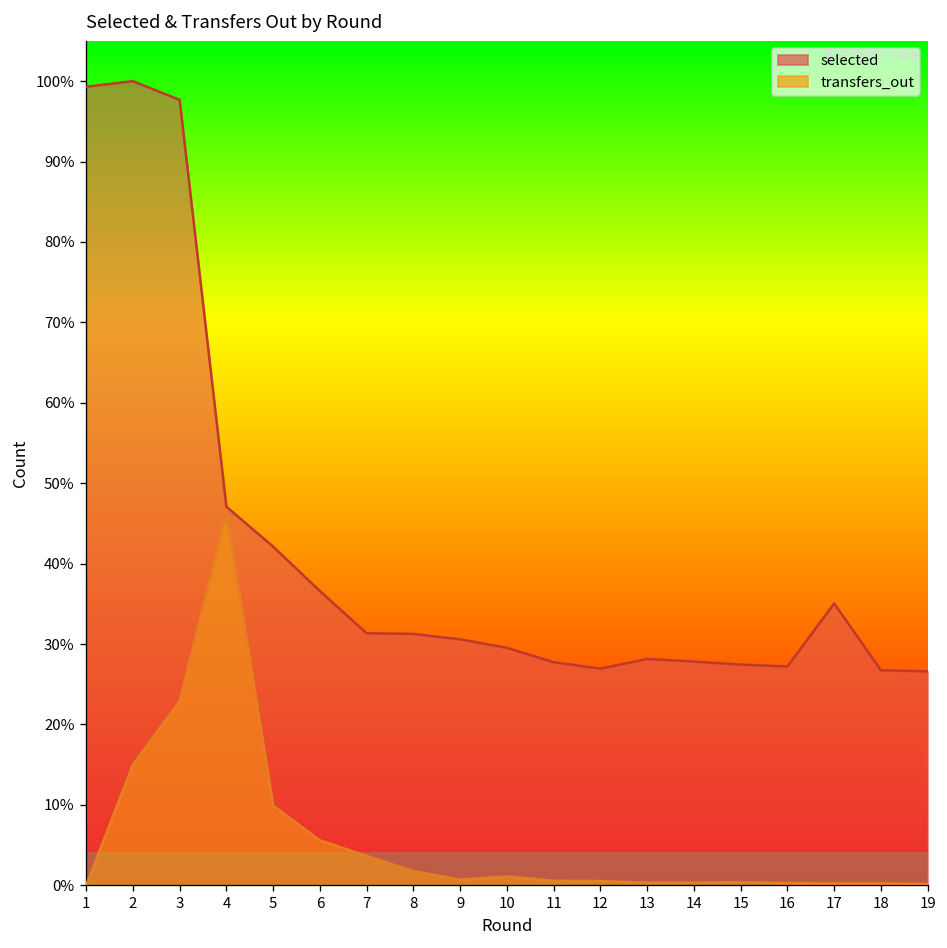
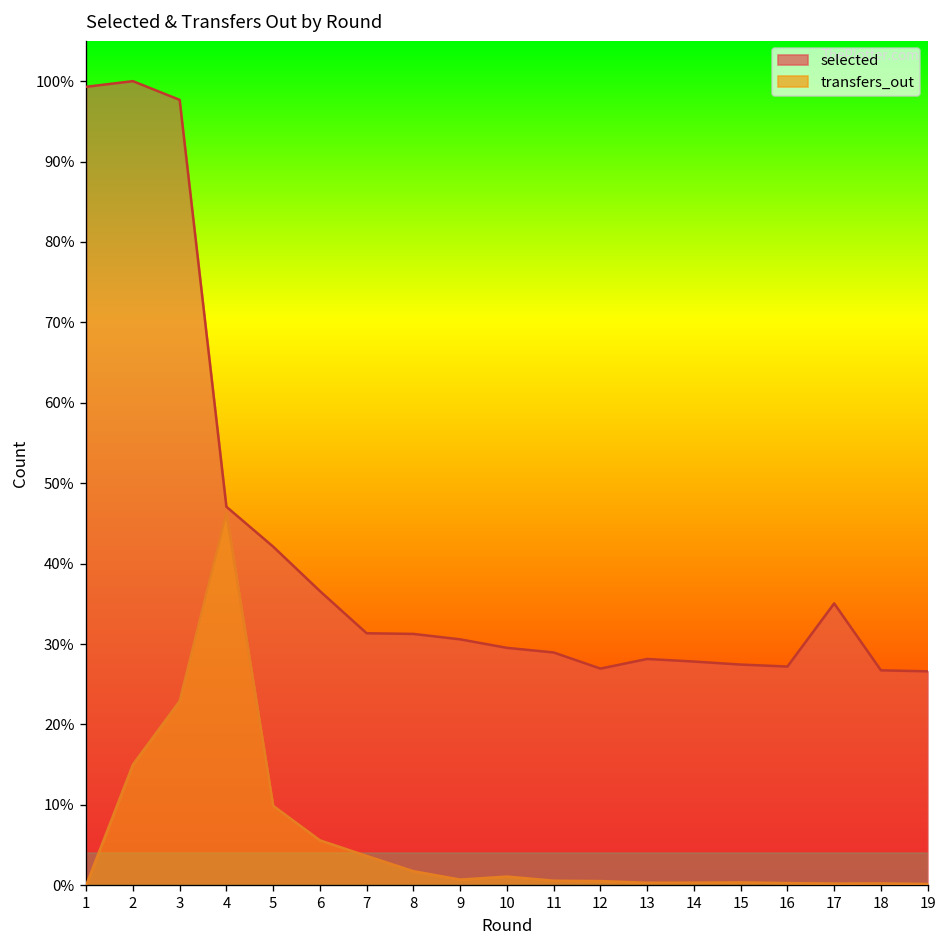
selected, 11: 28% -> 29%
